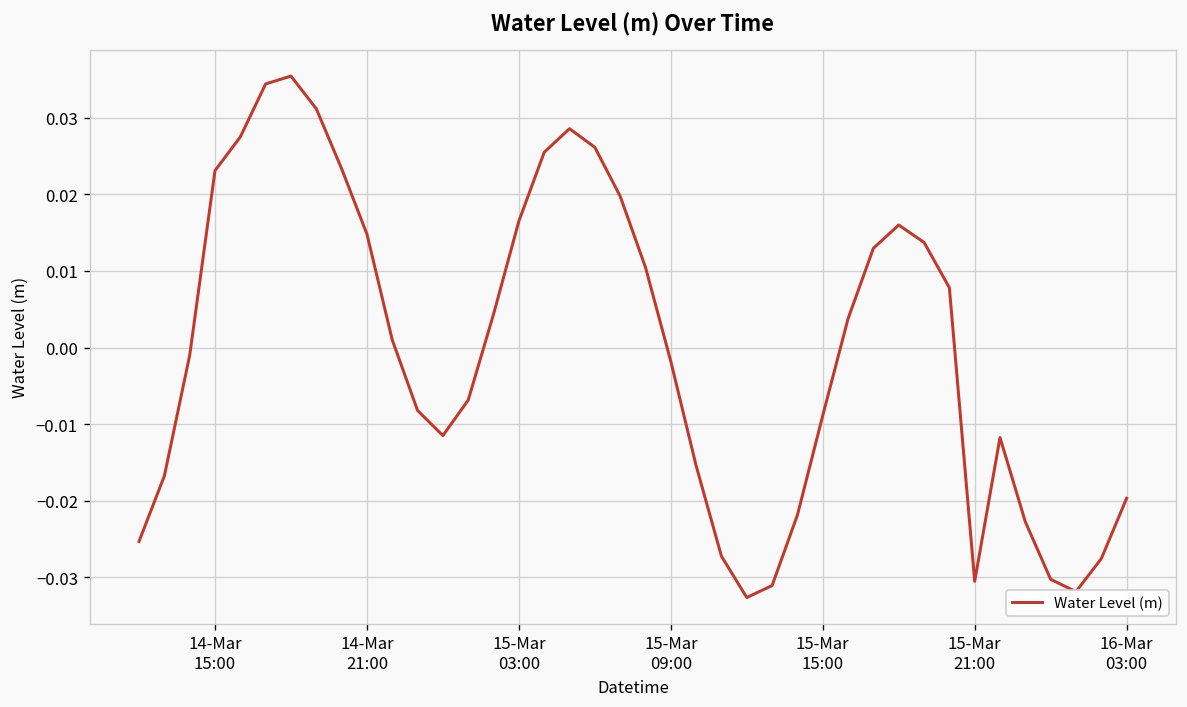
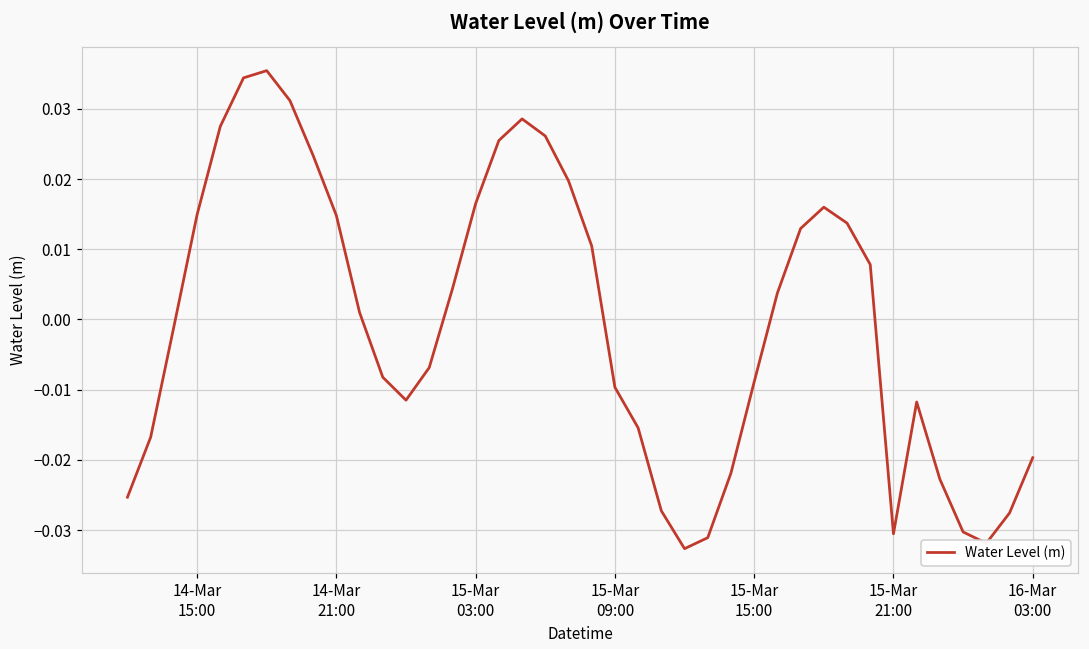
14-Mar 15:00: 0.023 -> 0.015
15-Mar 09:00: -0.002 -> -0.010
